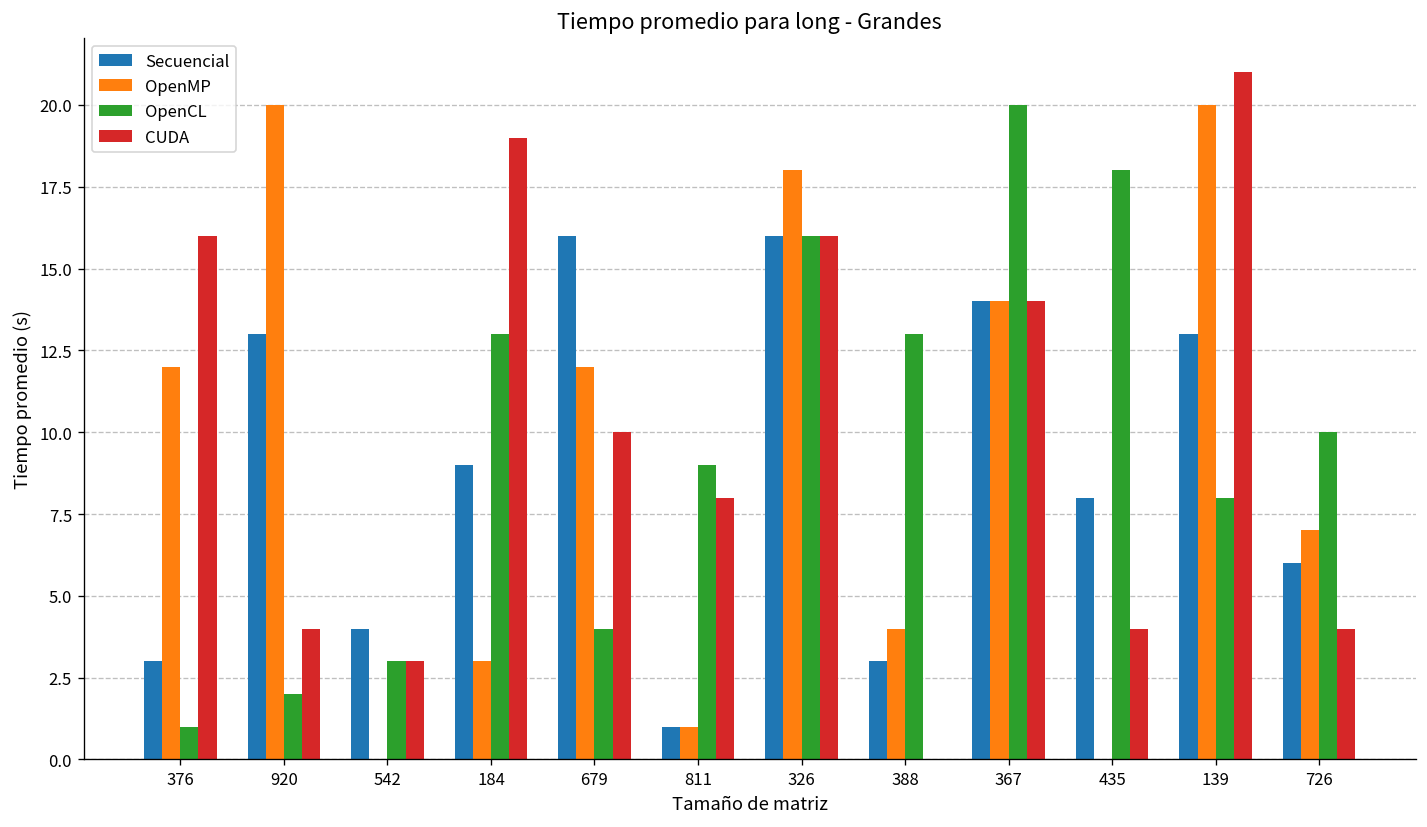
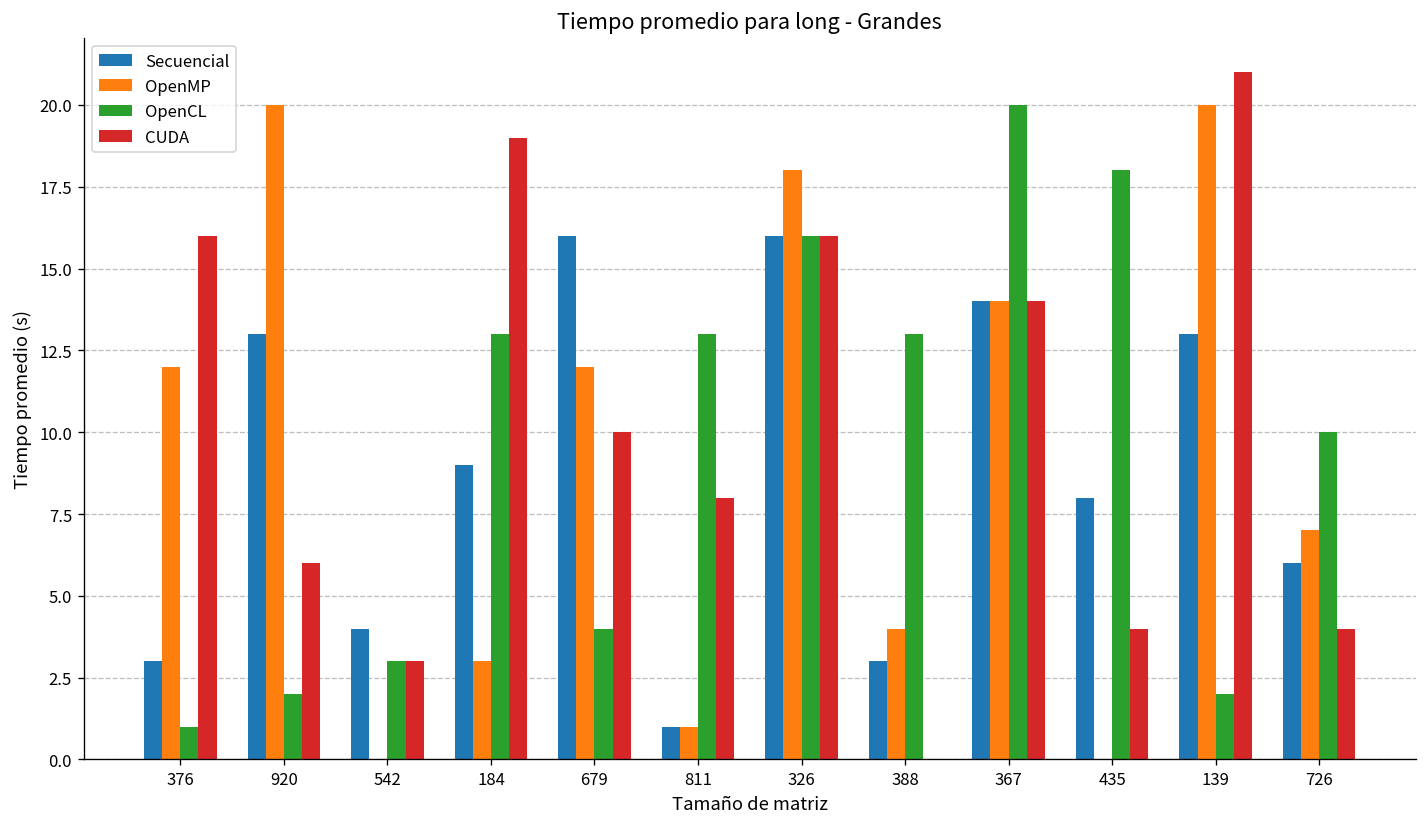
CUDA, 920: 4 -> 6
OpenCL, 811: 9 -> 13
OpenCL, 139: 8 -> 2
